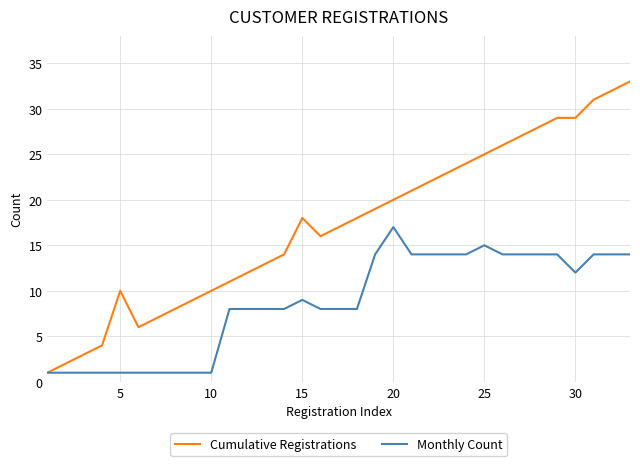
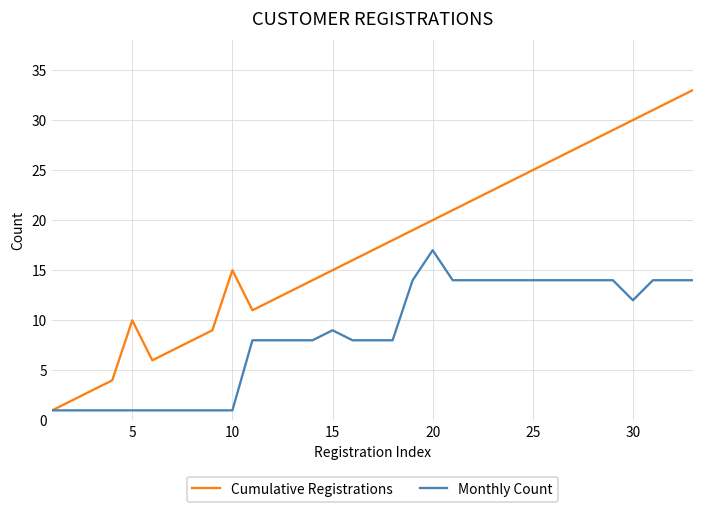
Cumulative Registrations, 10: 10 -> 15
Cumulative Registrations, 15: 18 -> 15
Monthly Count, 25: 15 -> 14
Cumulative Registrations, 30: 29 -> 30
